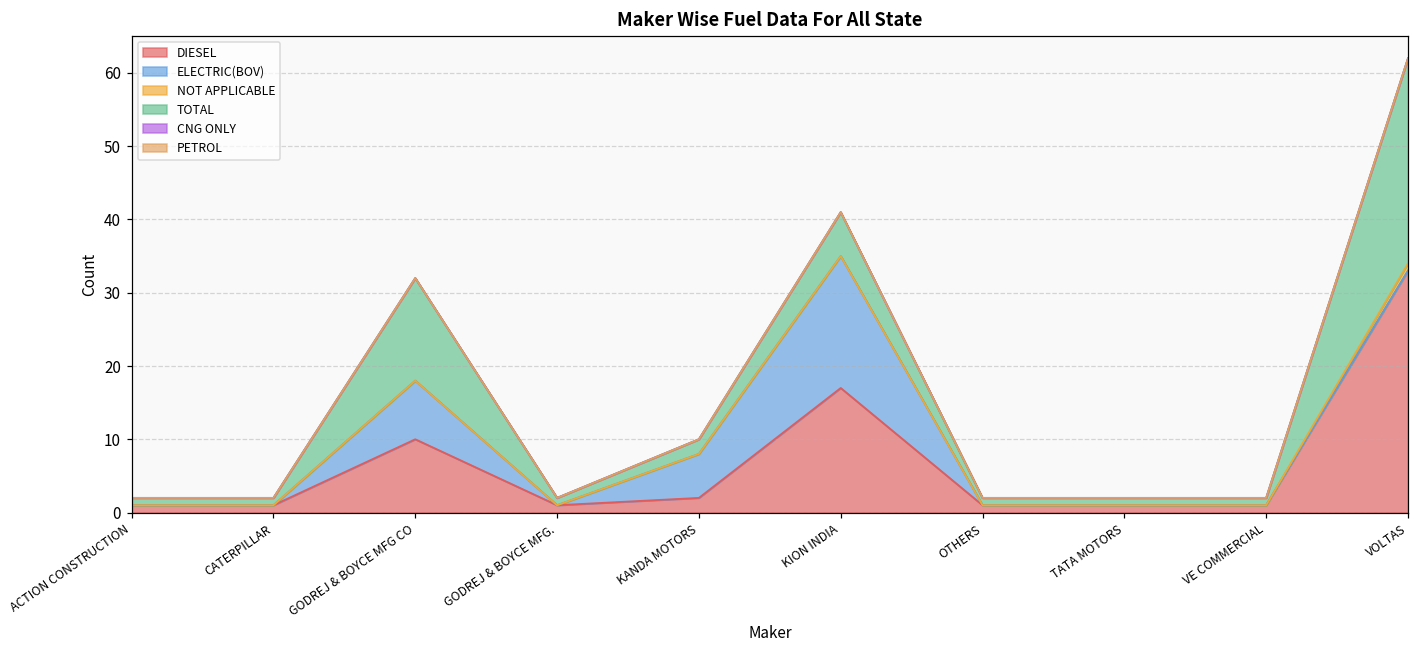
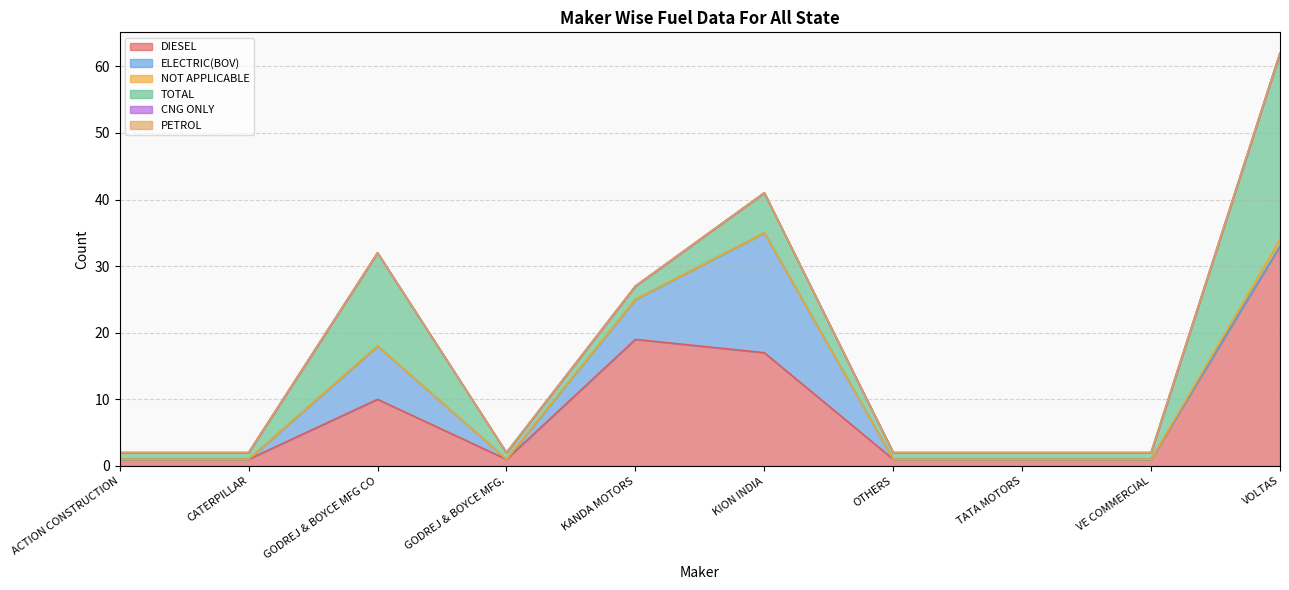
DIESEL, KANDA MOTORS: 2 -> 19
